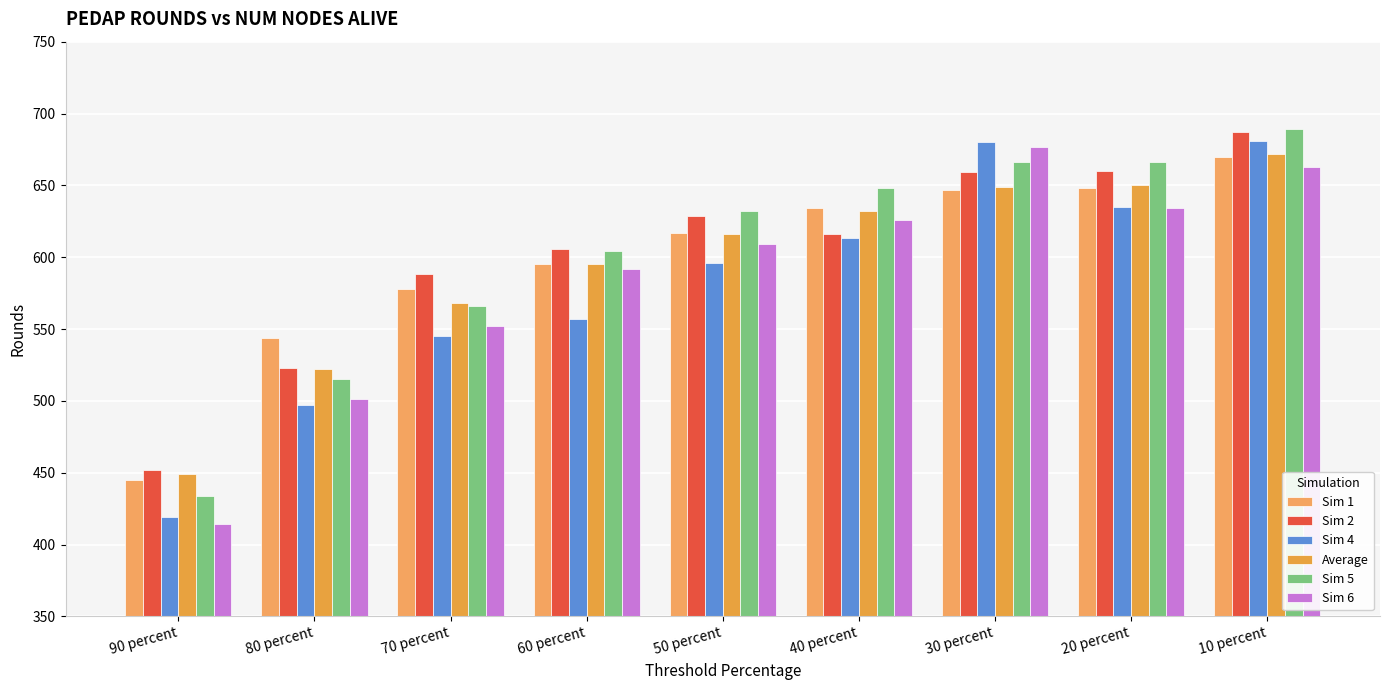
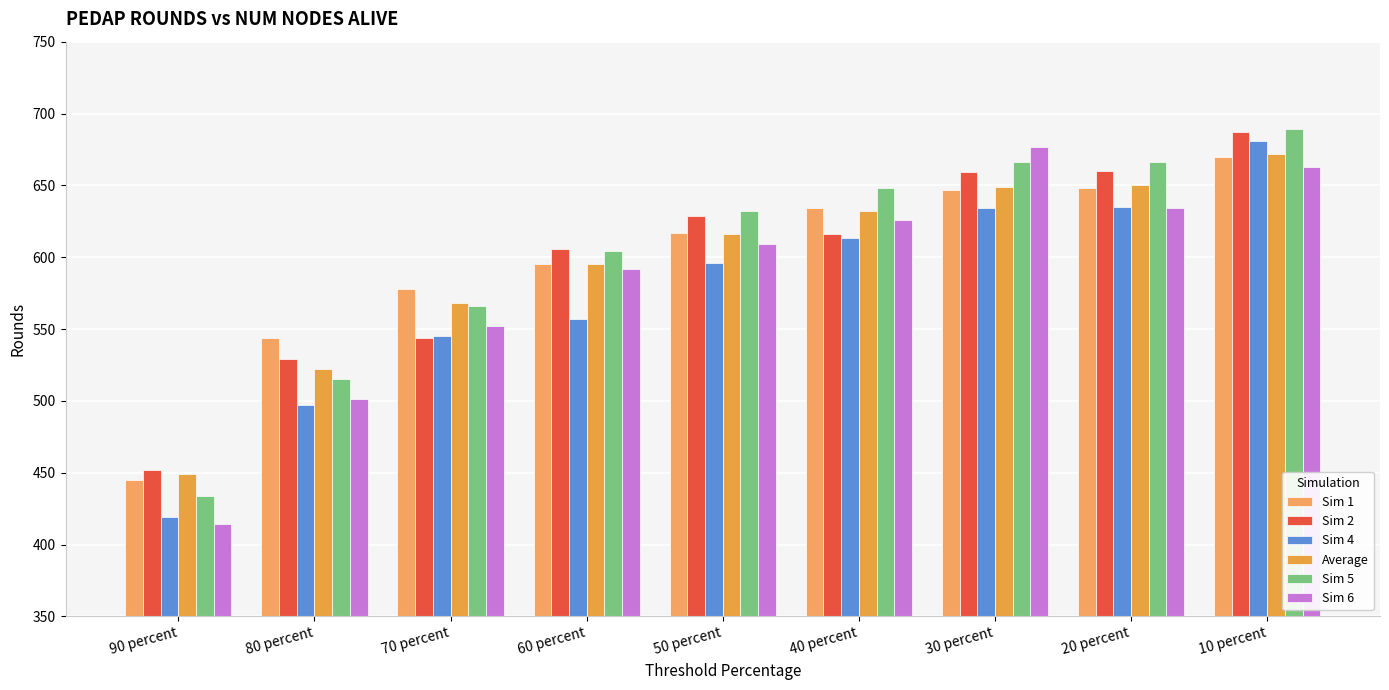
Sim 2, 80 percent: 523 -> 529
Sim 2, 70 percent: 588 -> 544
Sim 4, 30 percent: 680 -> 634
